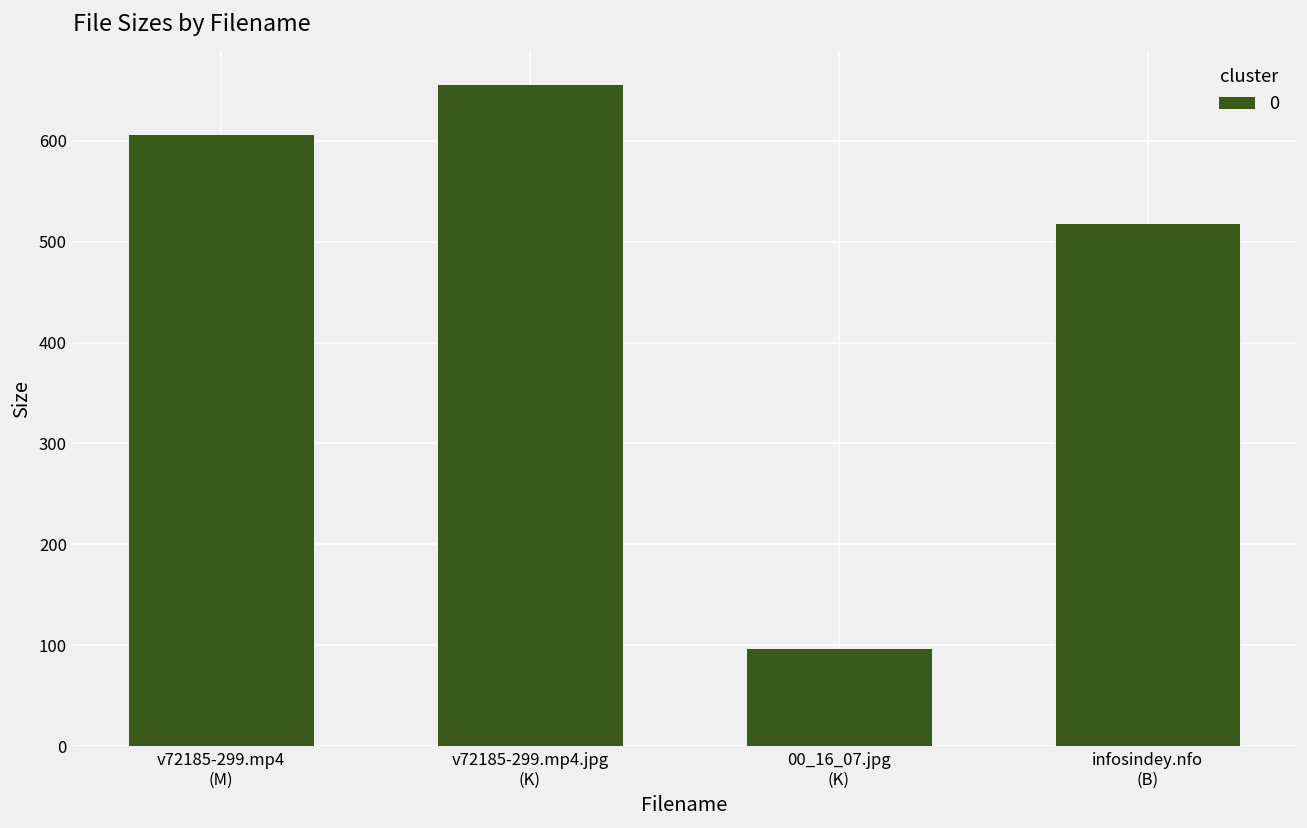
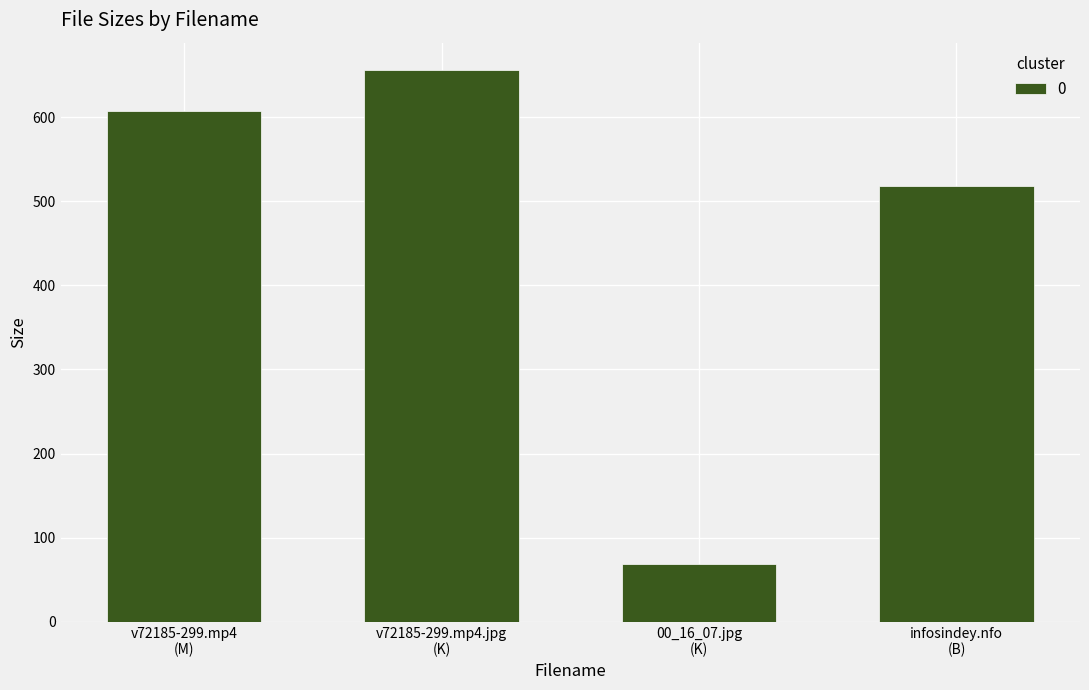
00_16_07.jpg (K): 100 -> 70
